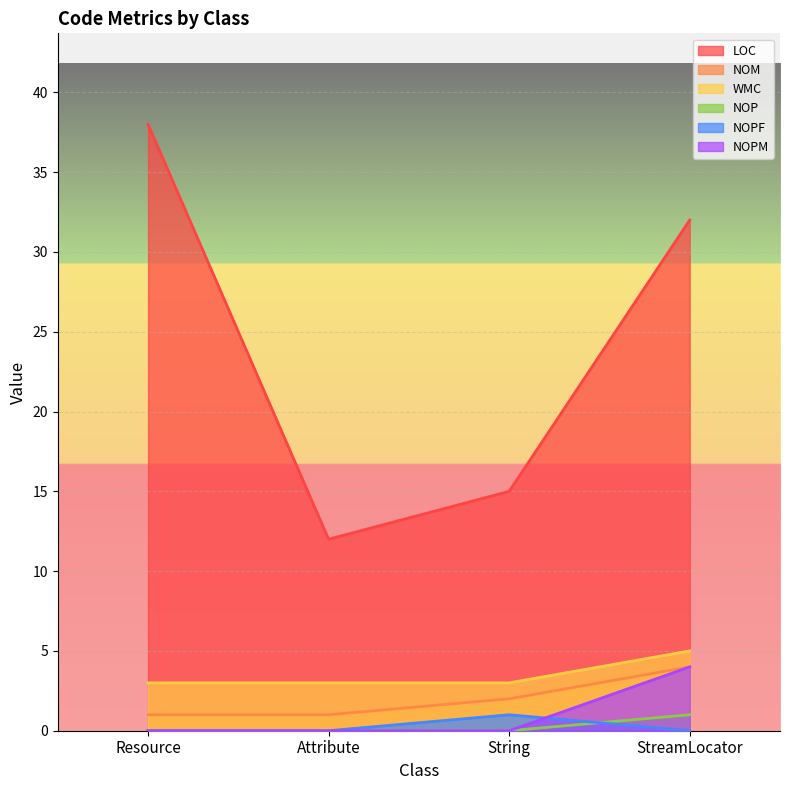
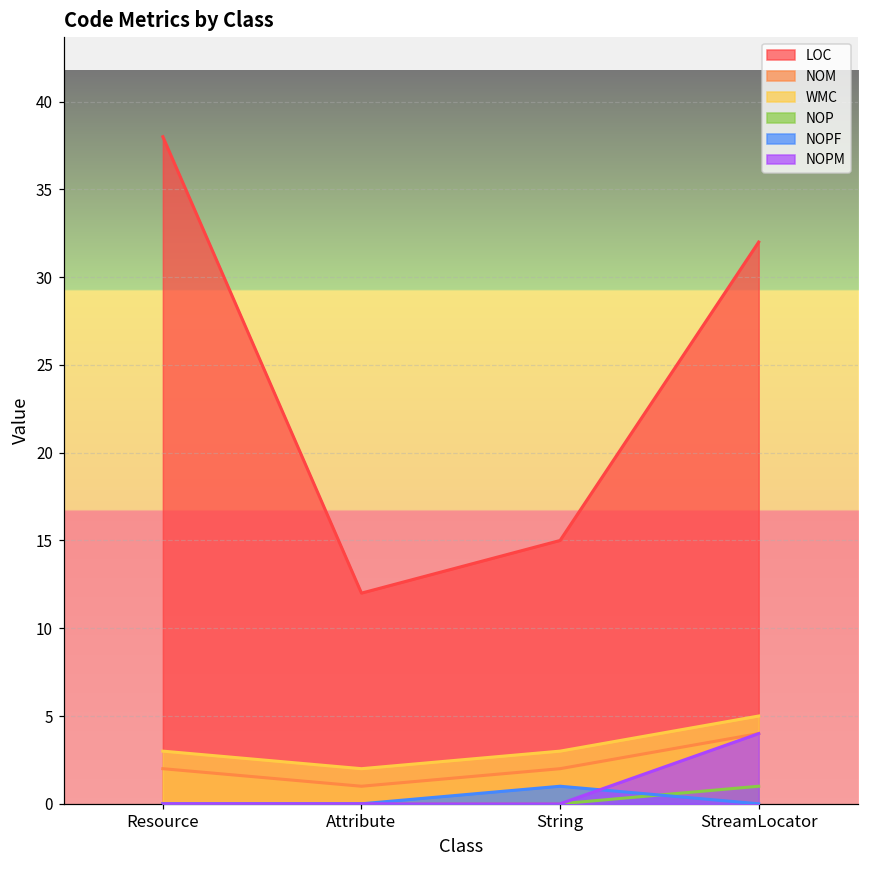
NOM, Resource: 1 -> 2
WMC, Attribute: 3 -> 2
